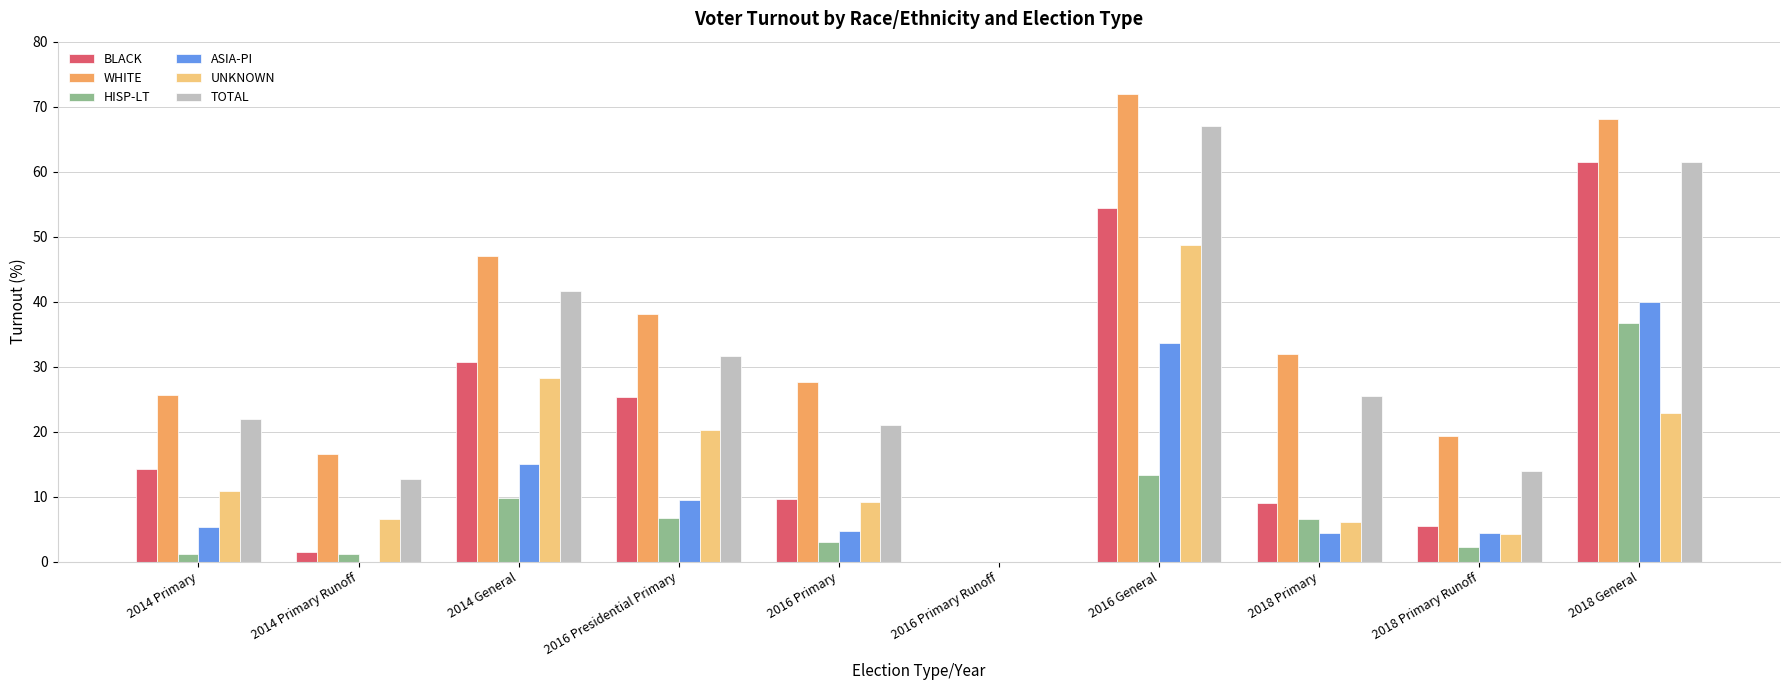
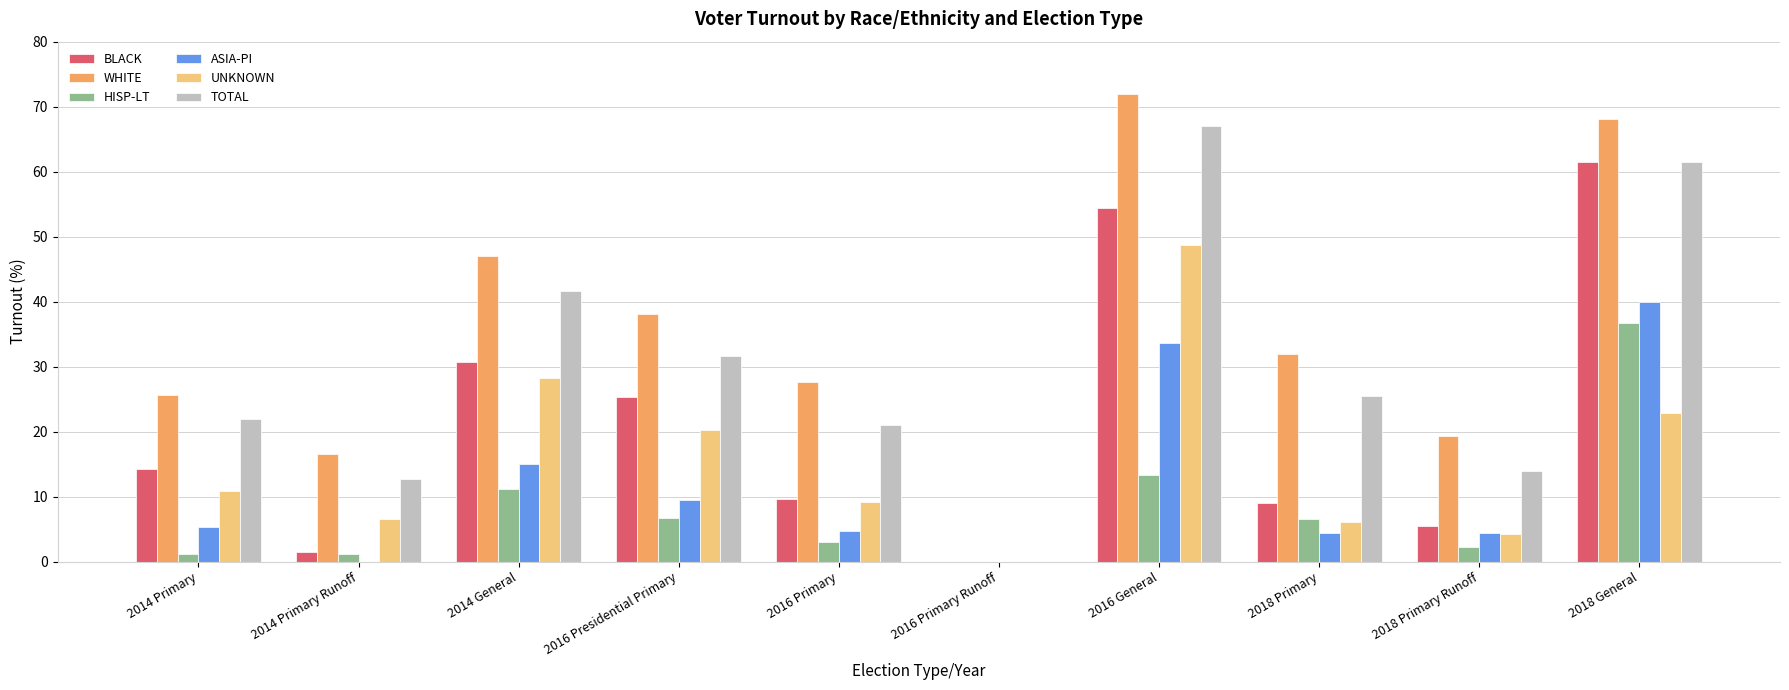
HISP-LT, 2014 General: 10 -> 11
